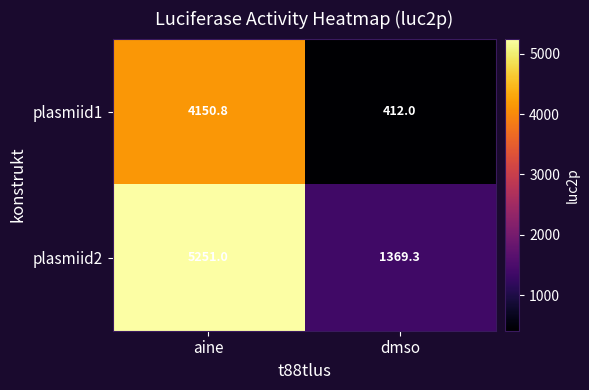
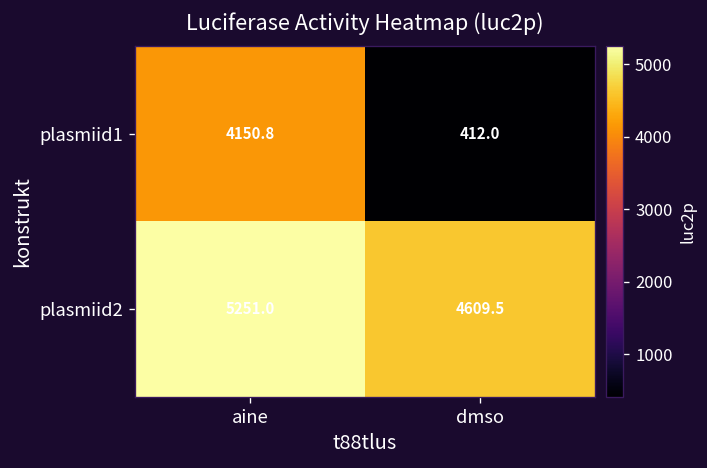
plasmiid2, dmso: 1369.3 -> 4609.5
